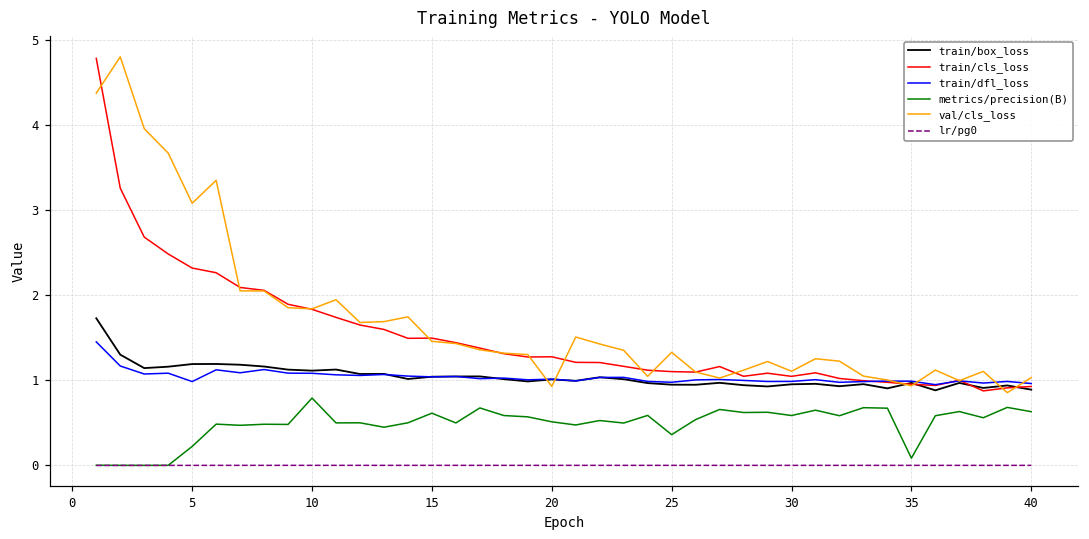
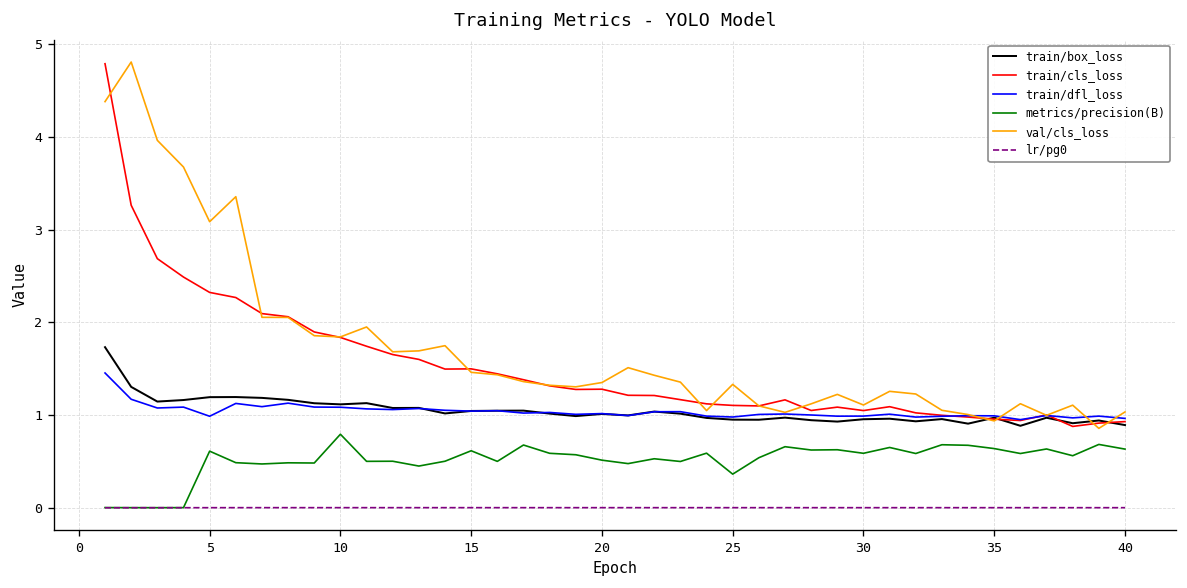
metrics/precision(B), 5: 0.2 -> 0.6
val/cls_loss, 20: 0.9 -> 1.4
metrics/precision(B), 35: 0.1 -> 0.6
